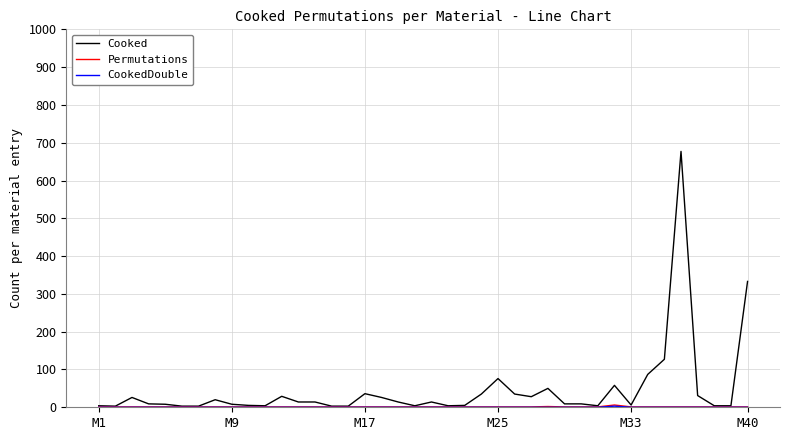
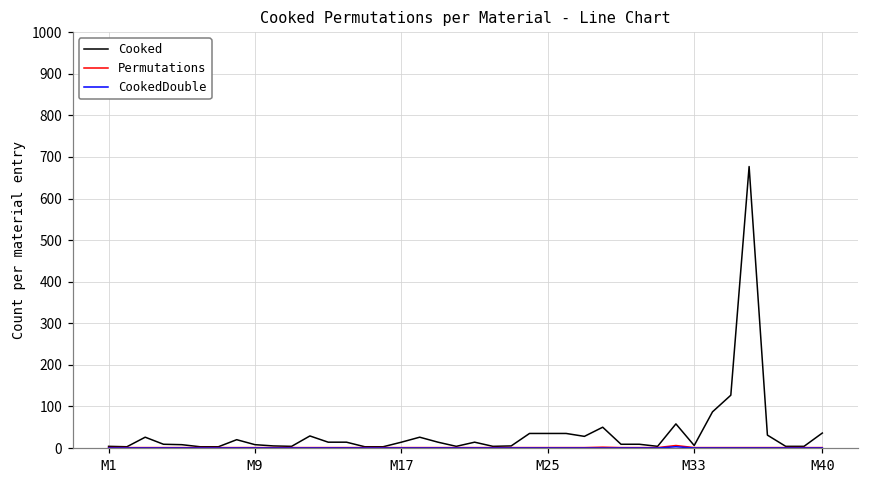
Cooked, M17: 40 -> 10
Cooked, M25: 80 -> 40
Cooked, M40: 330 -> 40
